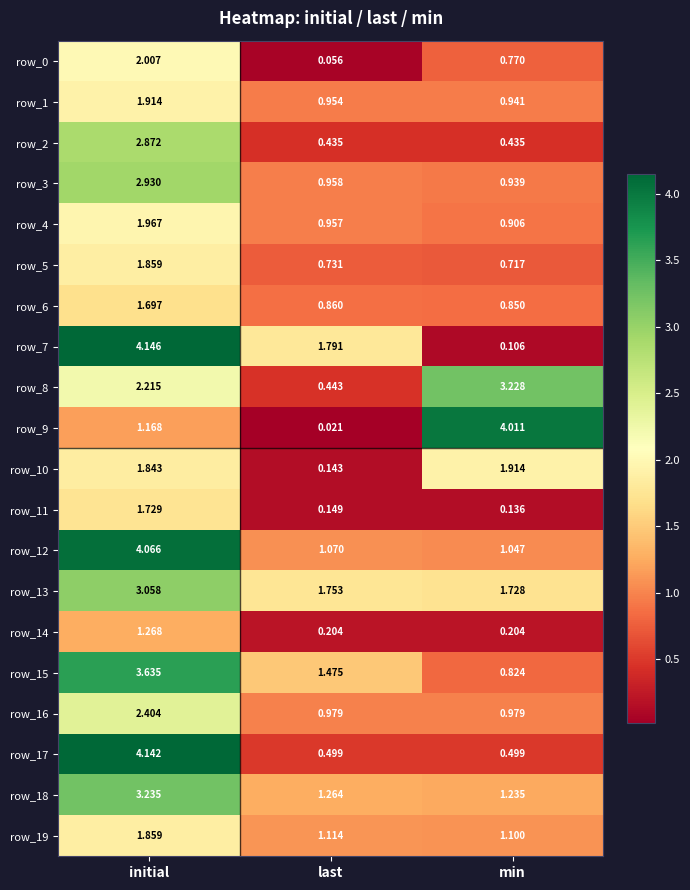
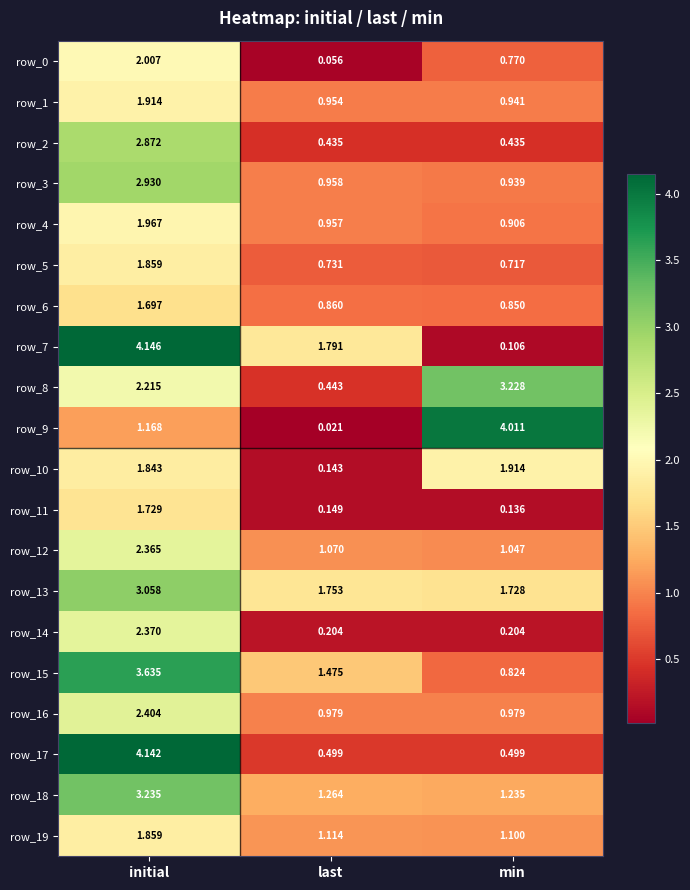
row_12, initial: 4.066 -> 2.365
row_14, initial: 1.268 -> 2.370
